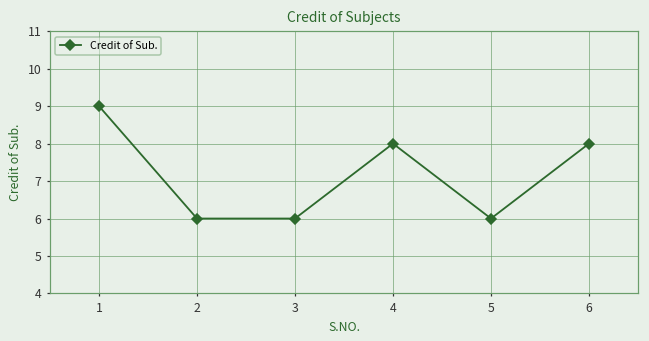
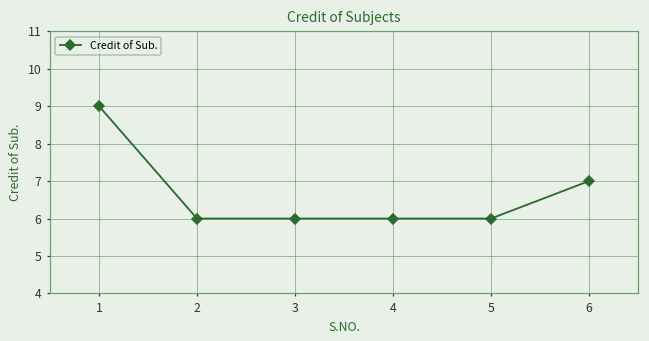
4: 8 -> 6
6: 8 -> 7
